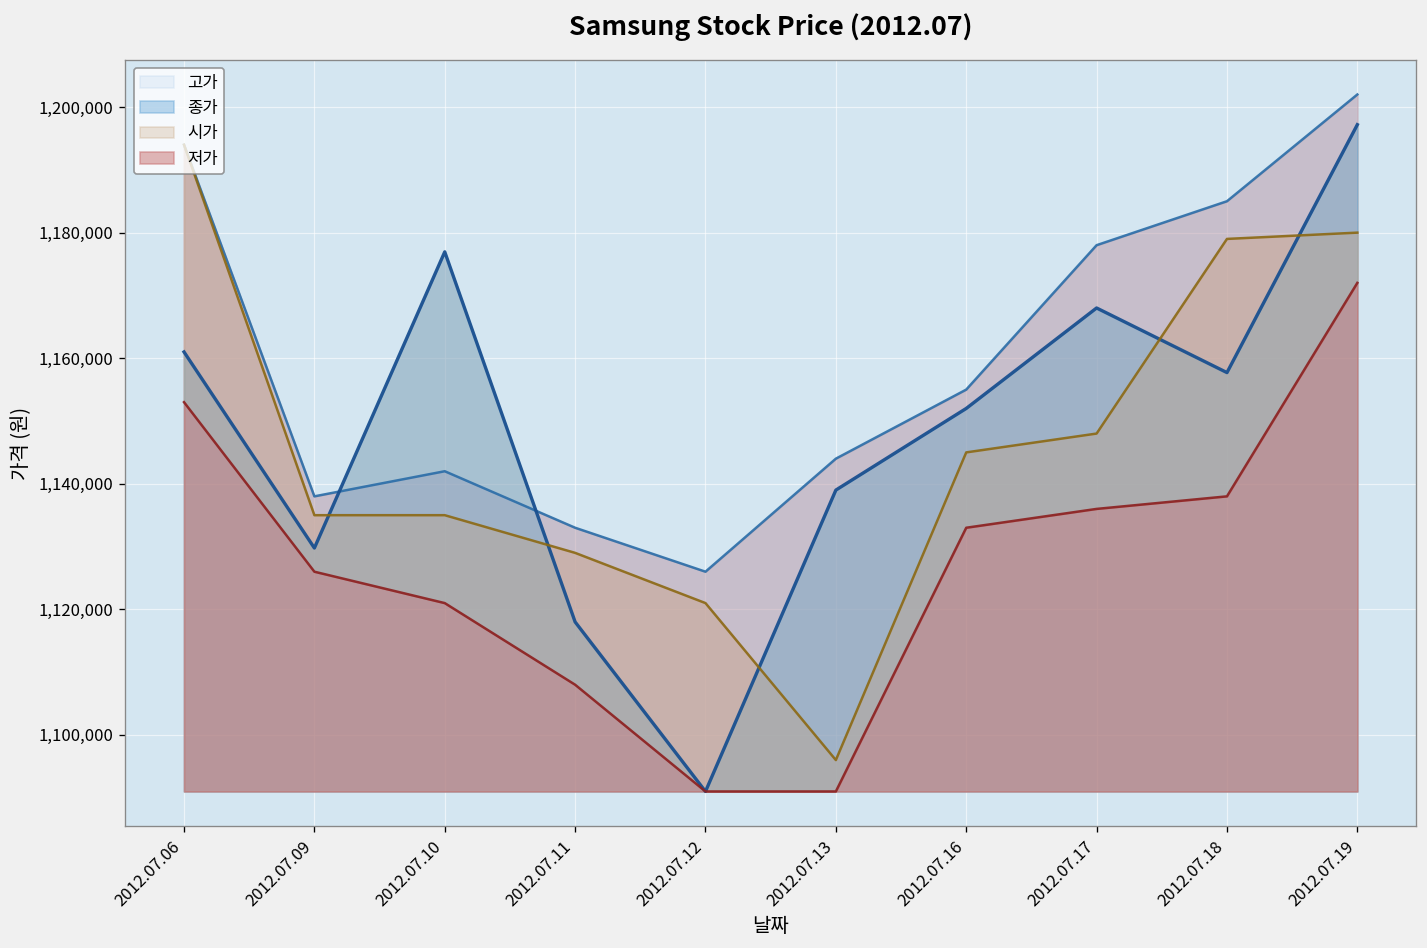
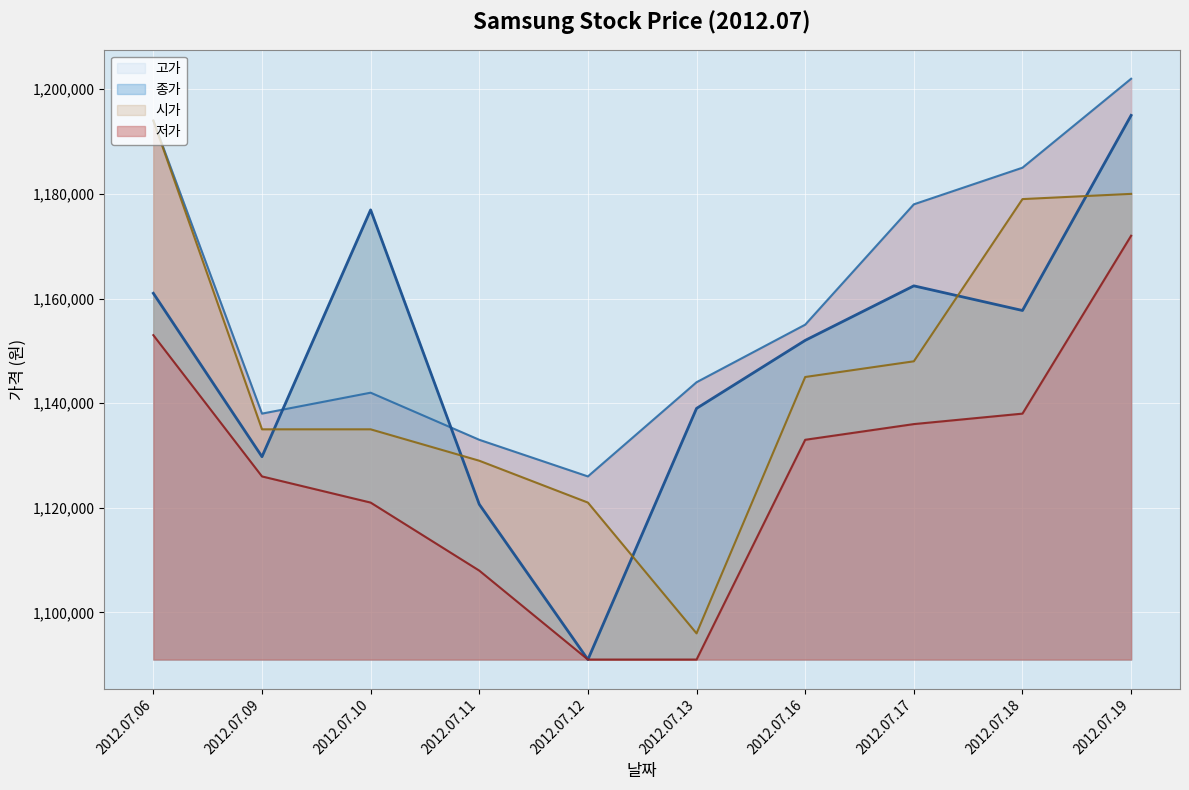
종가, 2012.07.11: 1,118,000 -> 1,121,000
종가, 2012.07.17: 1,168,000 -> 1,162,000
종가, 2012.07.19: 1,197,000 -> 1,195,000
